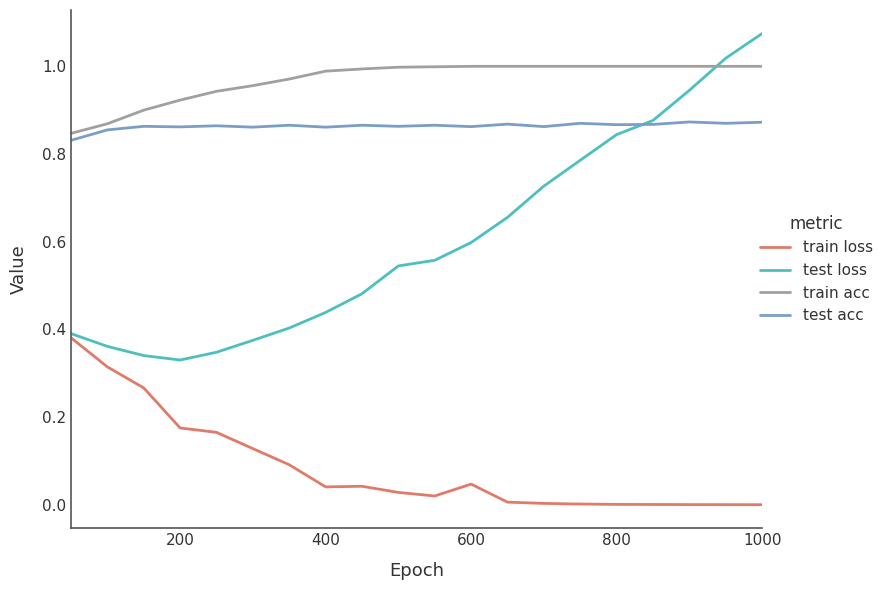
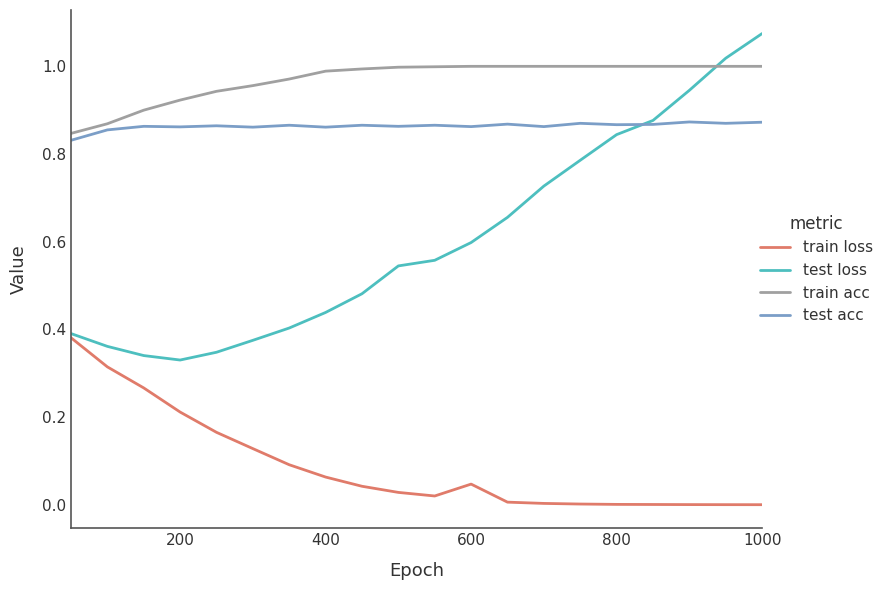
train loss, 200: 0.18 -> 0.21
train loss, 400: 0.04 -> 0.06
